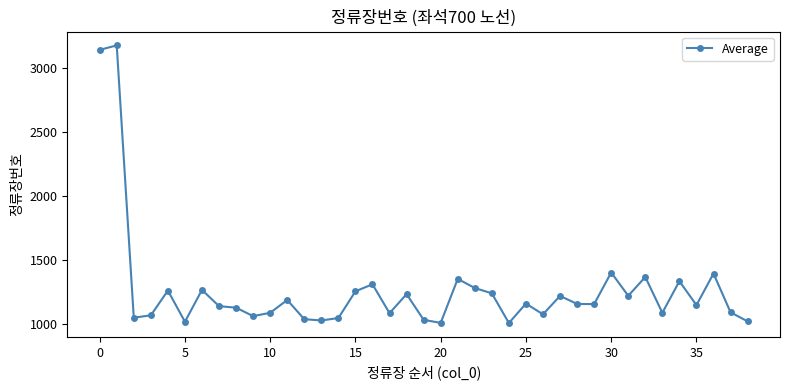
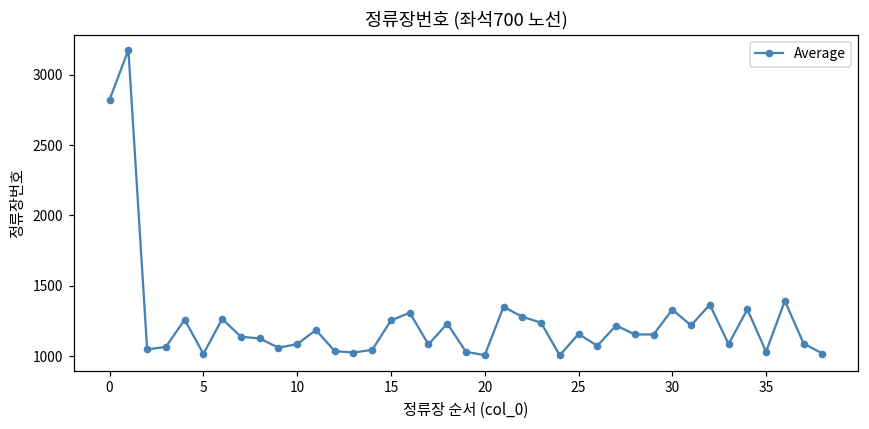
0: 3140 -> 2820
30: 1400 -> 1330
35: 1150 -> 1030
